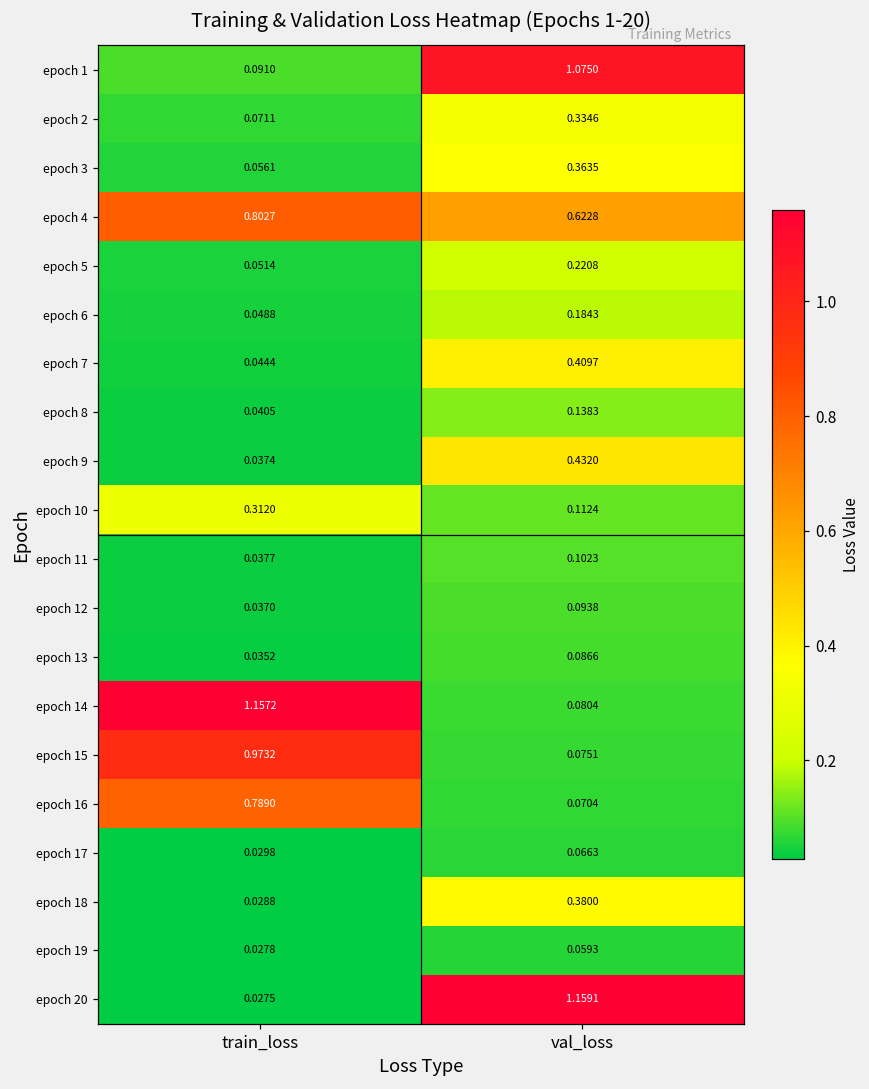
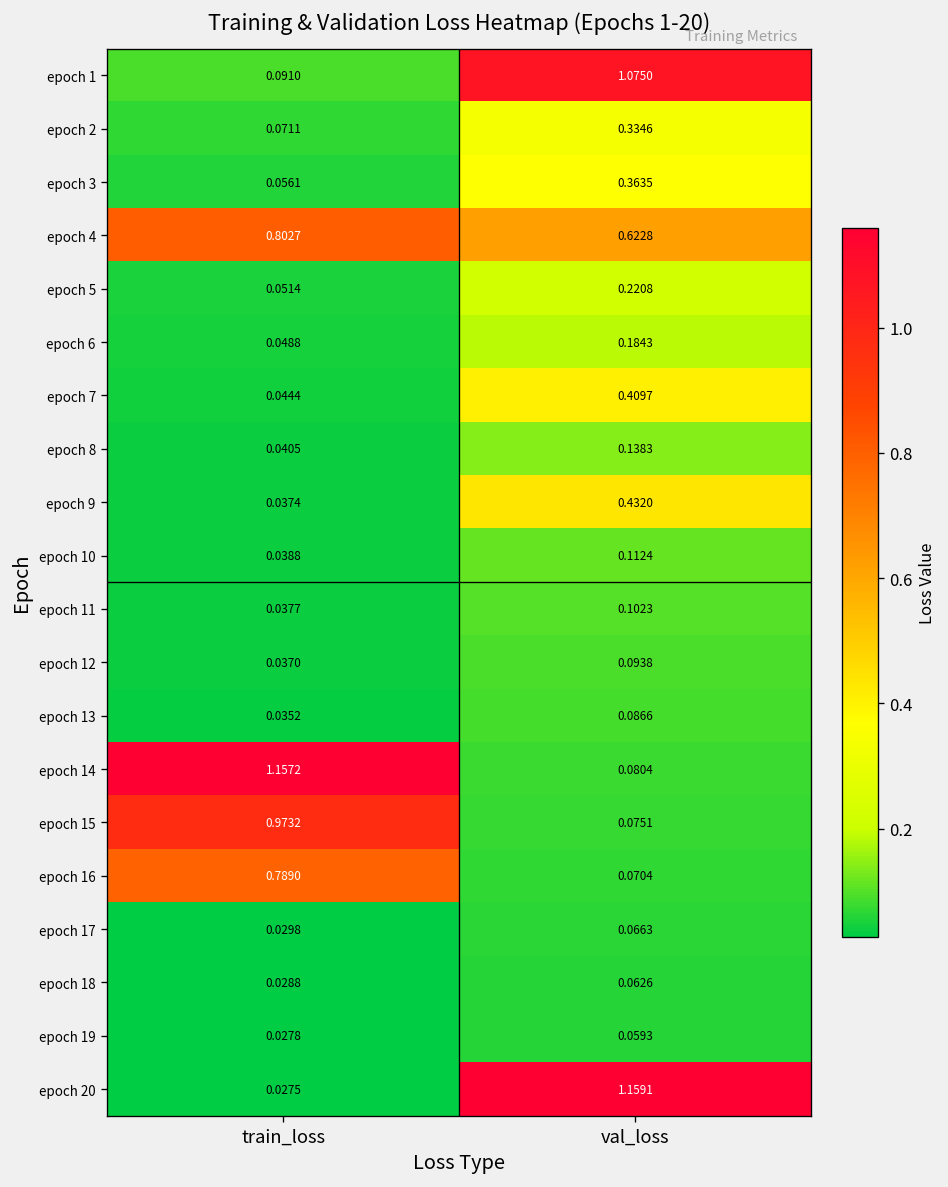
epoch 10, train_loss: 0.3120 -> 0.0388
epoch 18, val_loss: 0.3800 -> 0.0626
